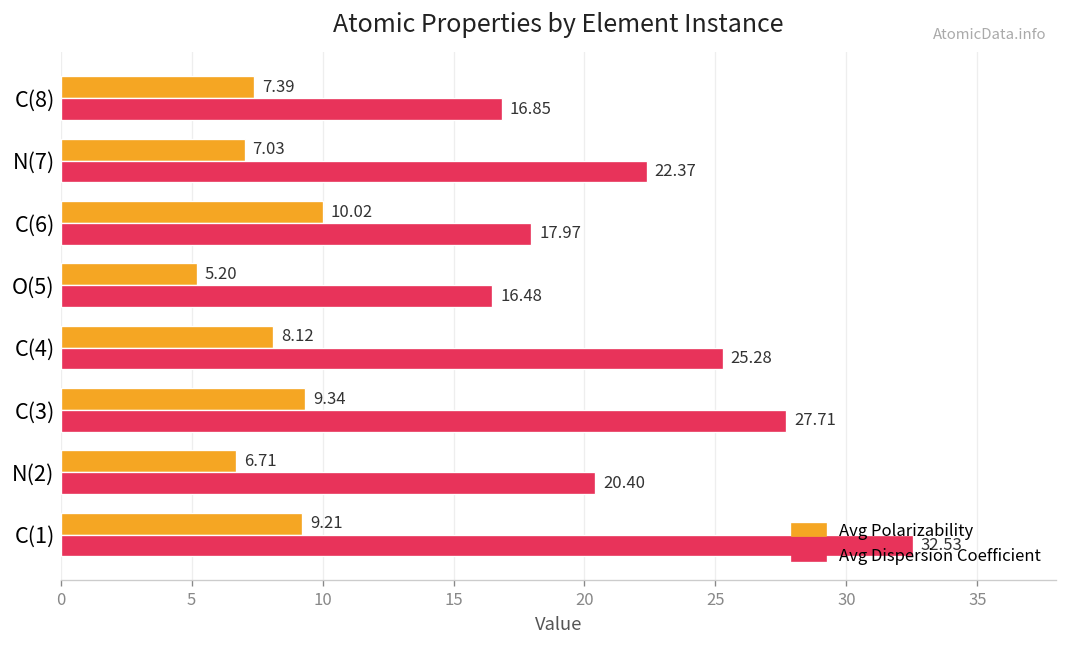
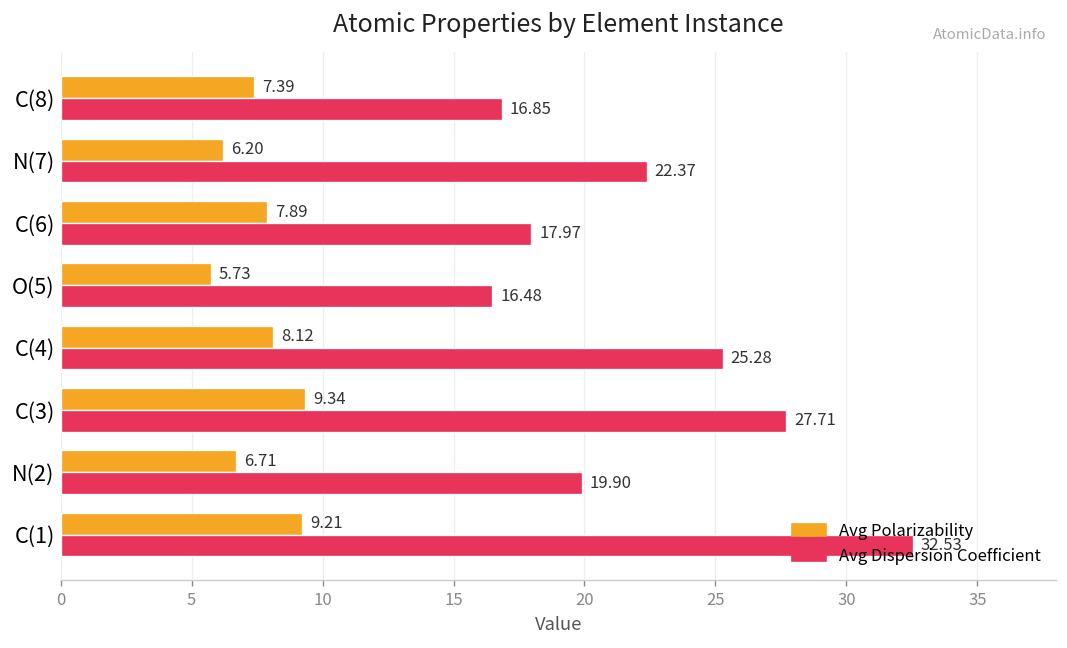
Avg Polarizability, N(7): 7.03 -> 6.20
Avg Polarizability, C(6): 10.02 -> 7.89
Avg Polarizability, O(5): 5.20 -> 5.73
Avg Dispersion Coefficient, N(2): 20.40 -> 19.90
